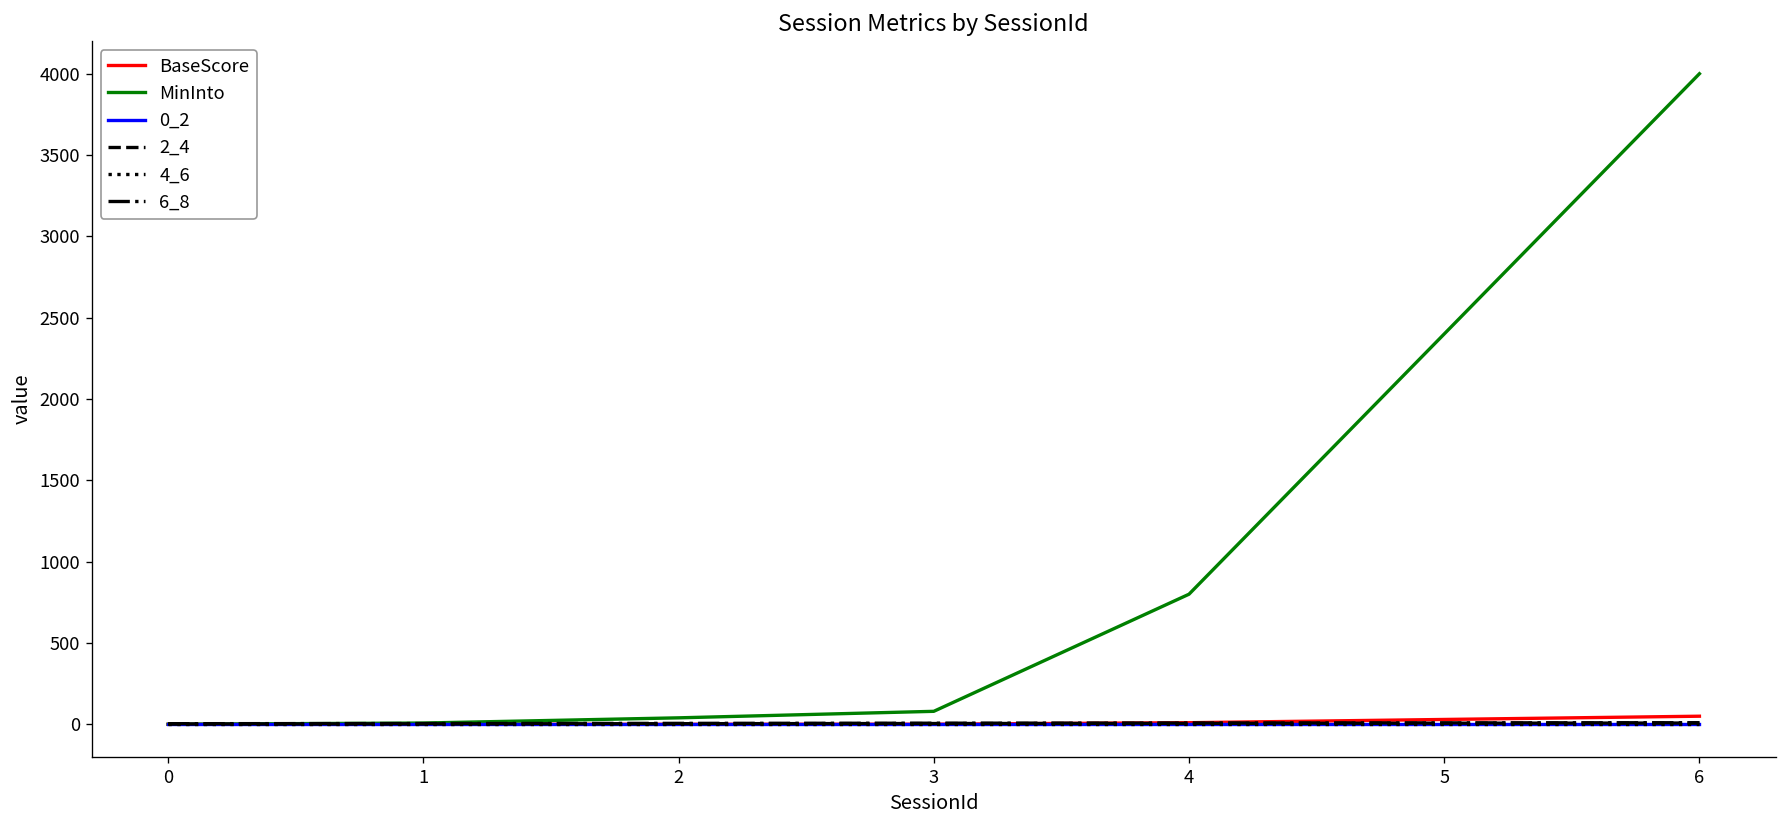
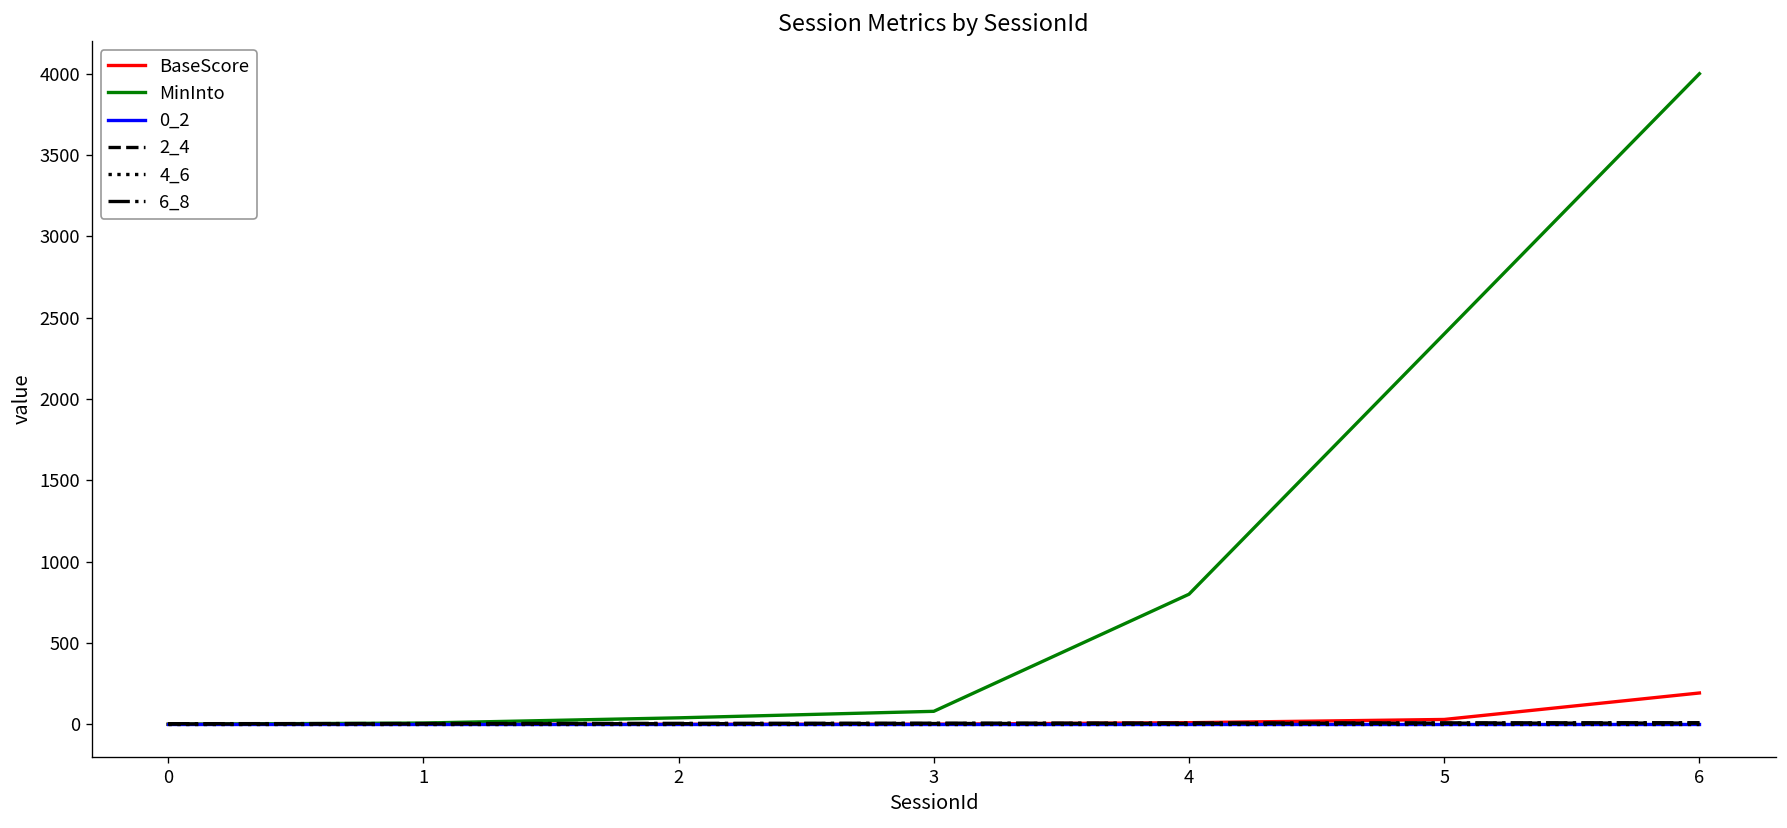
BaseScore, 6: 50 -> 190
